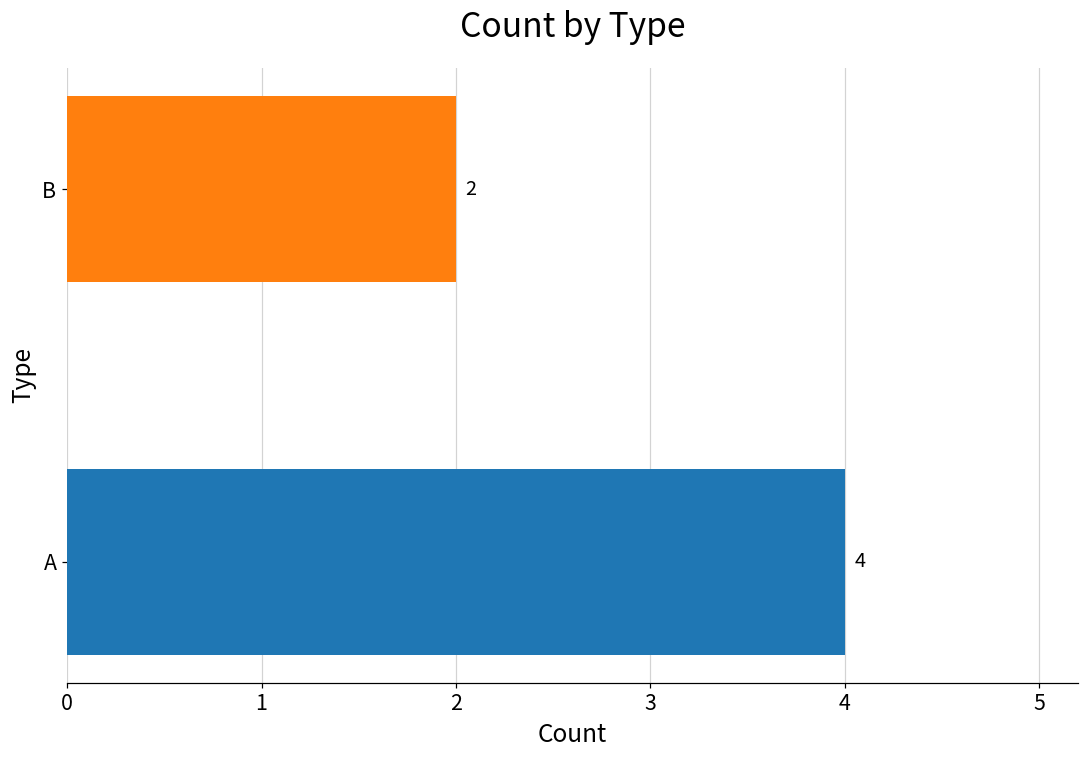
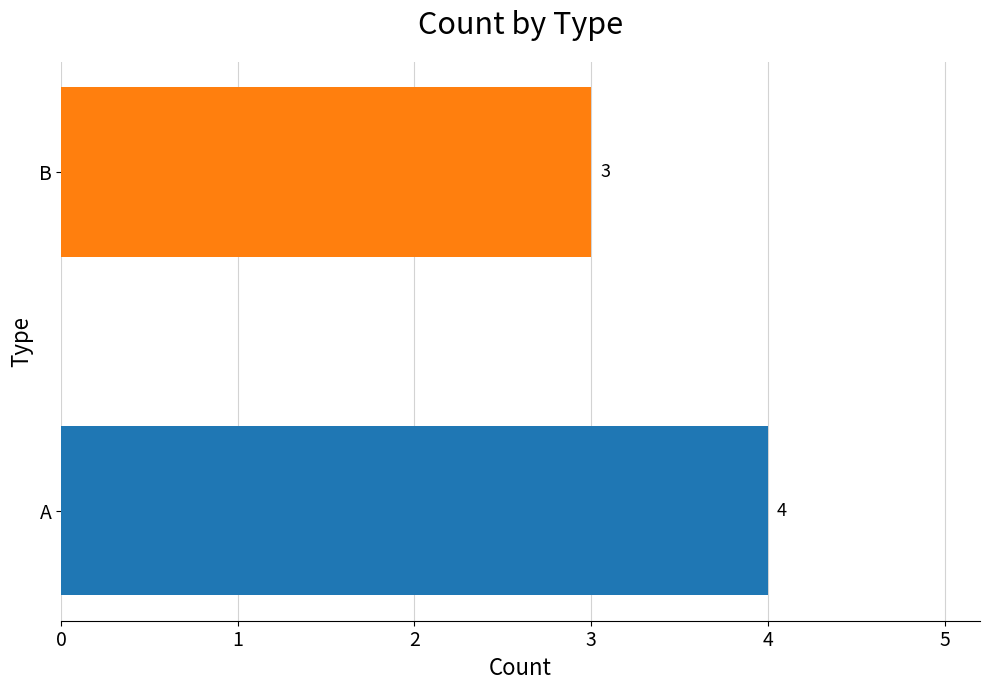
B: 2 -> 3
